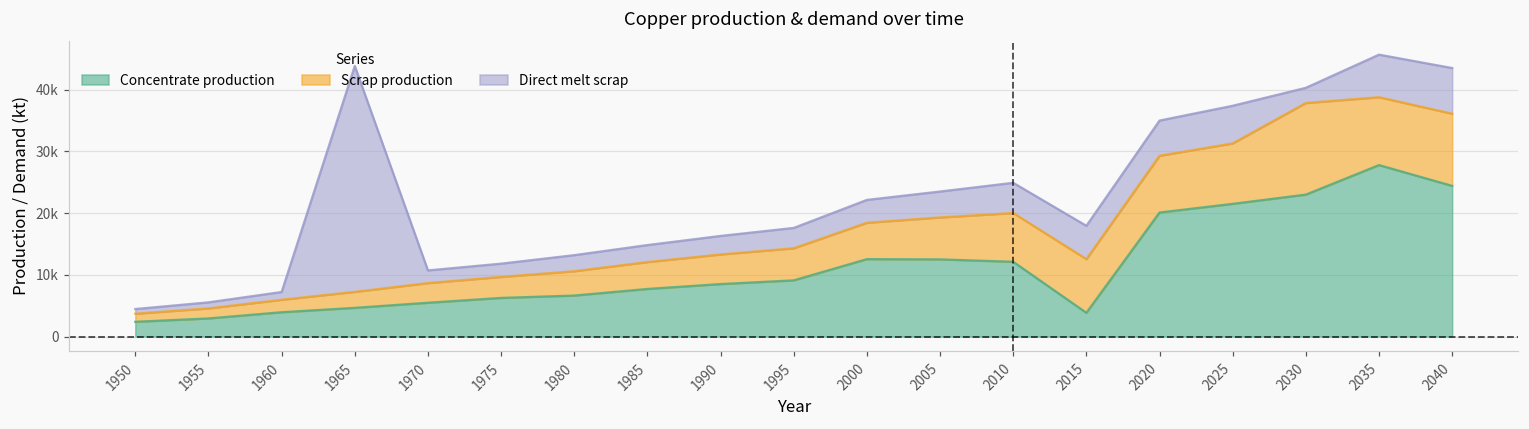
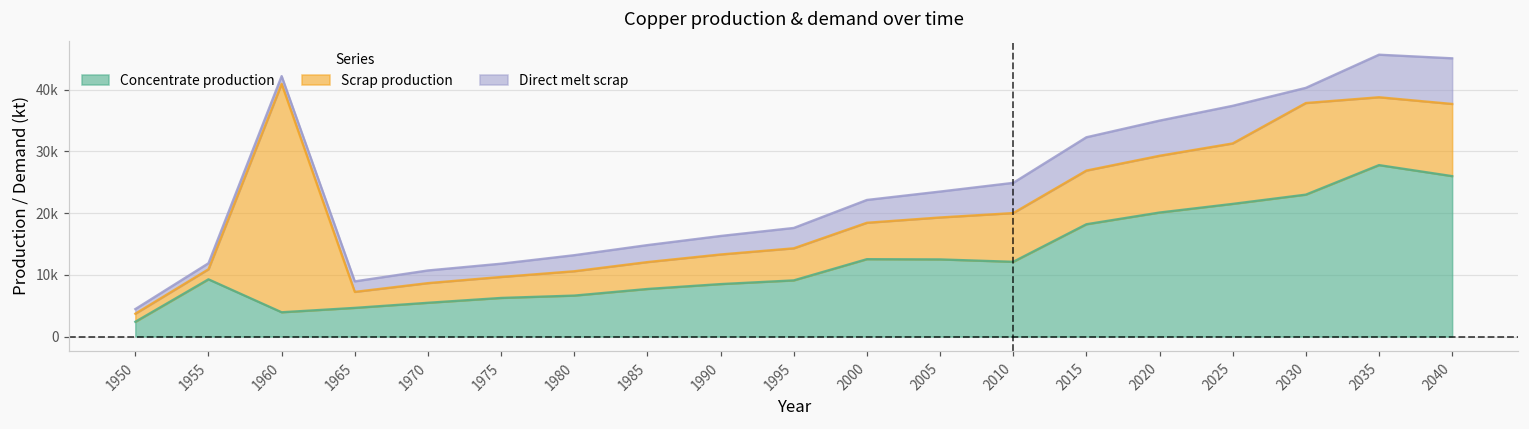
Concentrate production, 1955: 3000 -> 9000
Scrap production, 1960: 2000 -> 37000
Direct melt scrap, 1965: 37000 -> 2000
Concentrate production, 2015: 4000 -> 18000
Concentrate production, 2040: 24000 -> 26000
